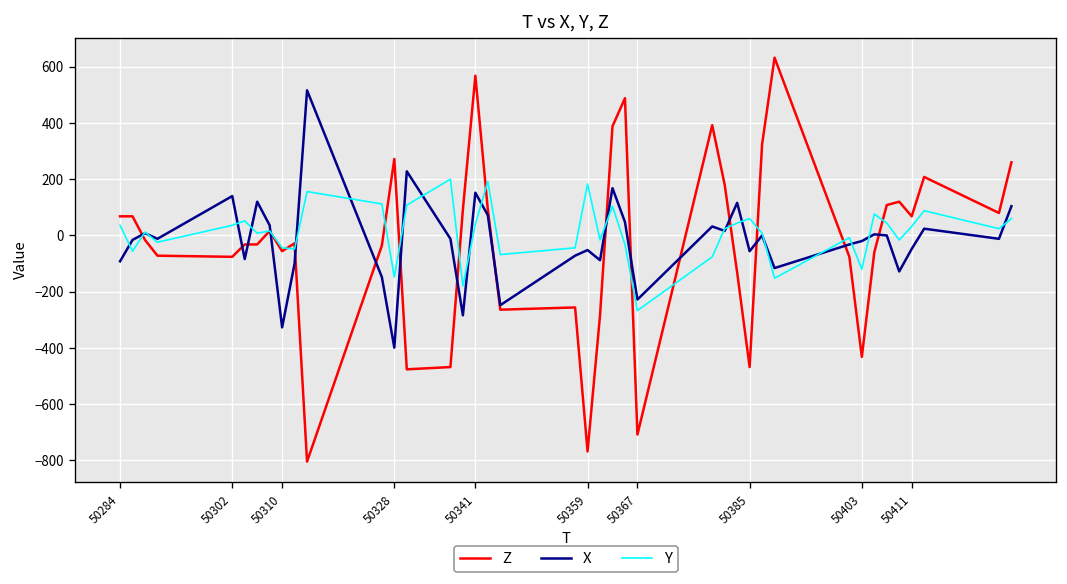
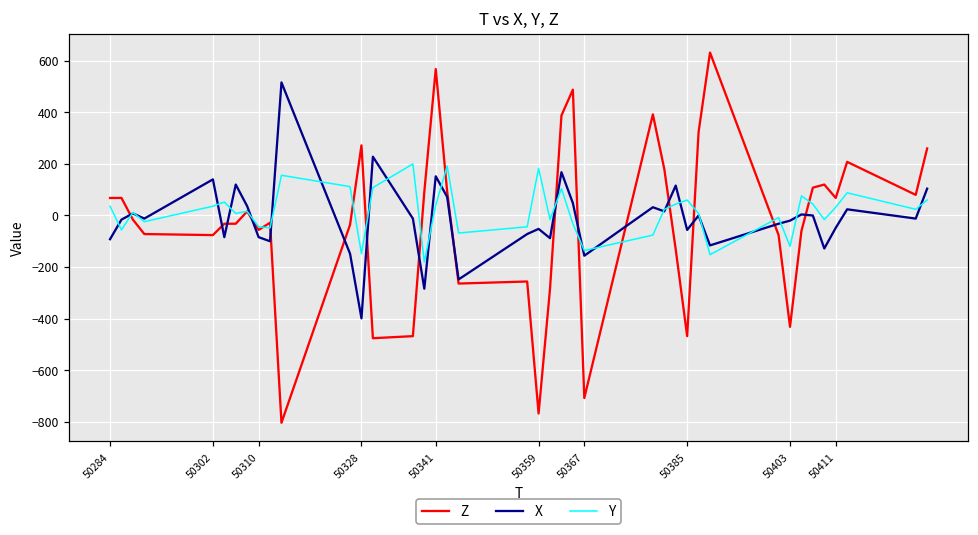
X, 50310: -330 -> -80
X, 50367: -230 -> -160
Y, 50367: -270 -> -140
